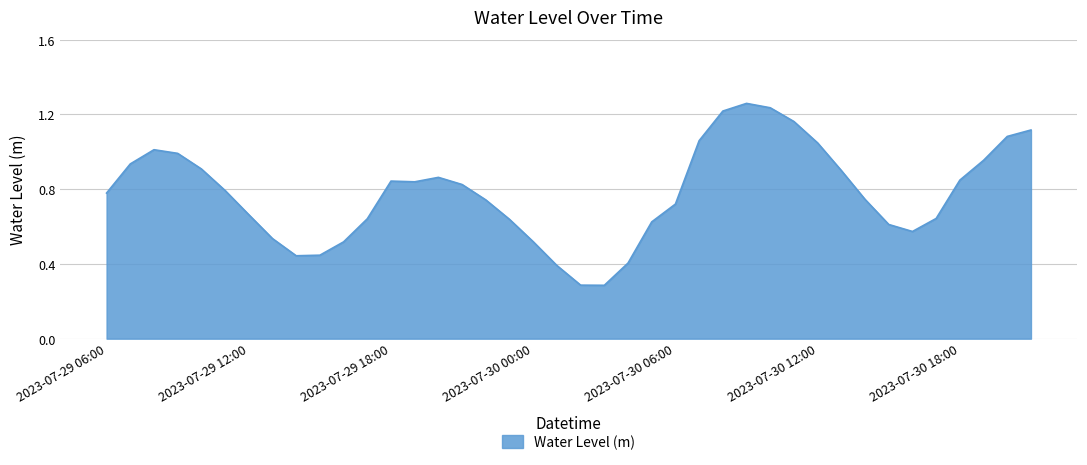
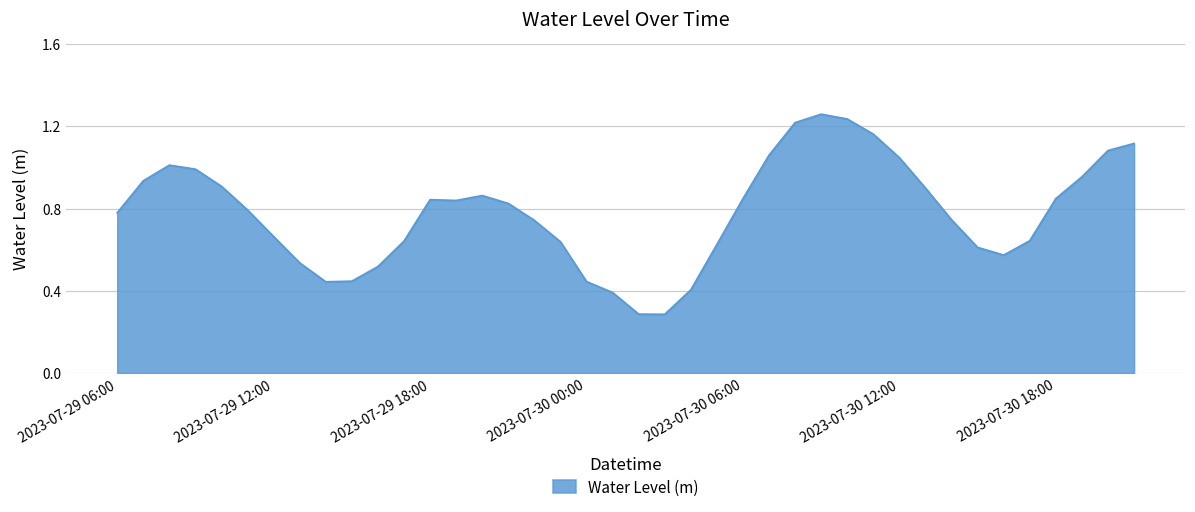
2023-07-30 00:00: 0.52 -> 0.44
2023-07-30 06:00: 0.72 -> 0.85
